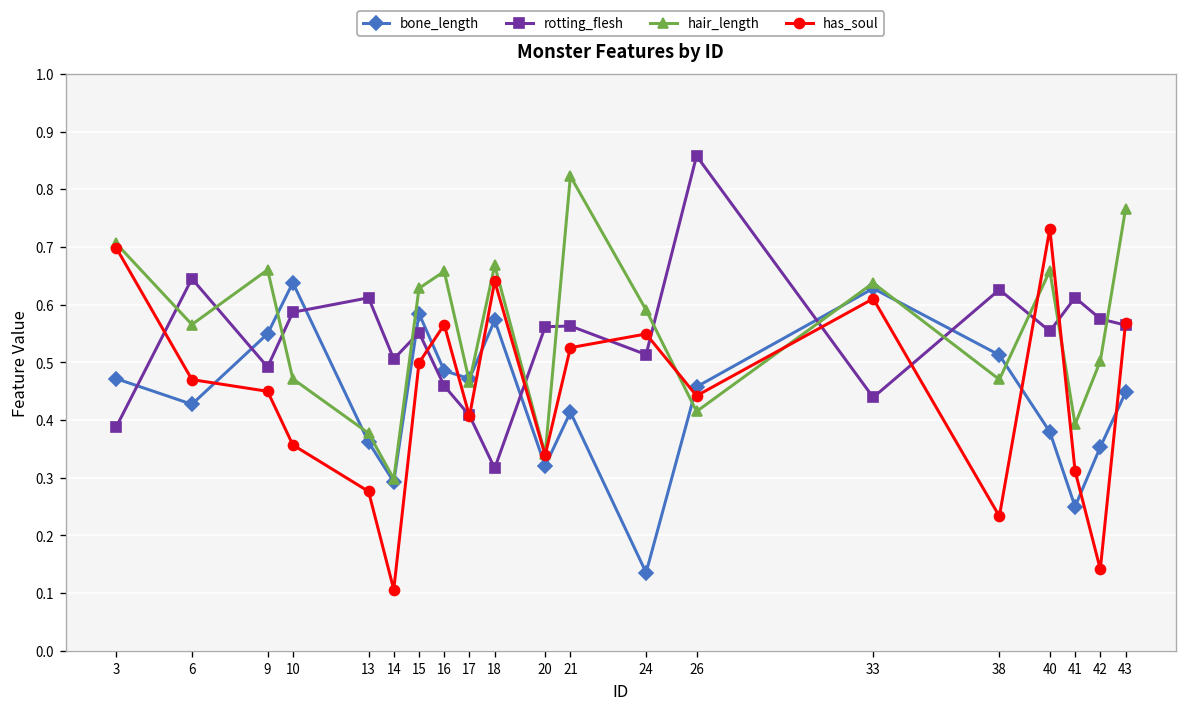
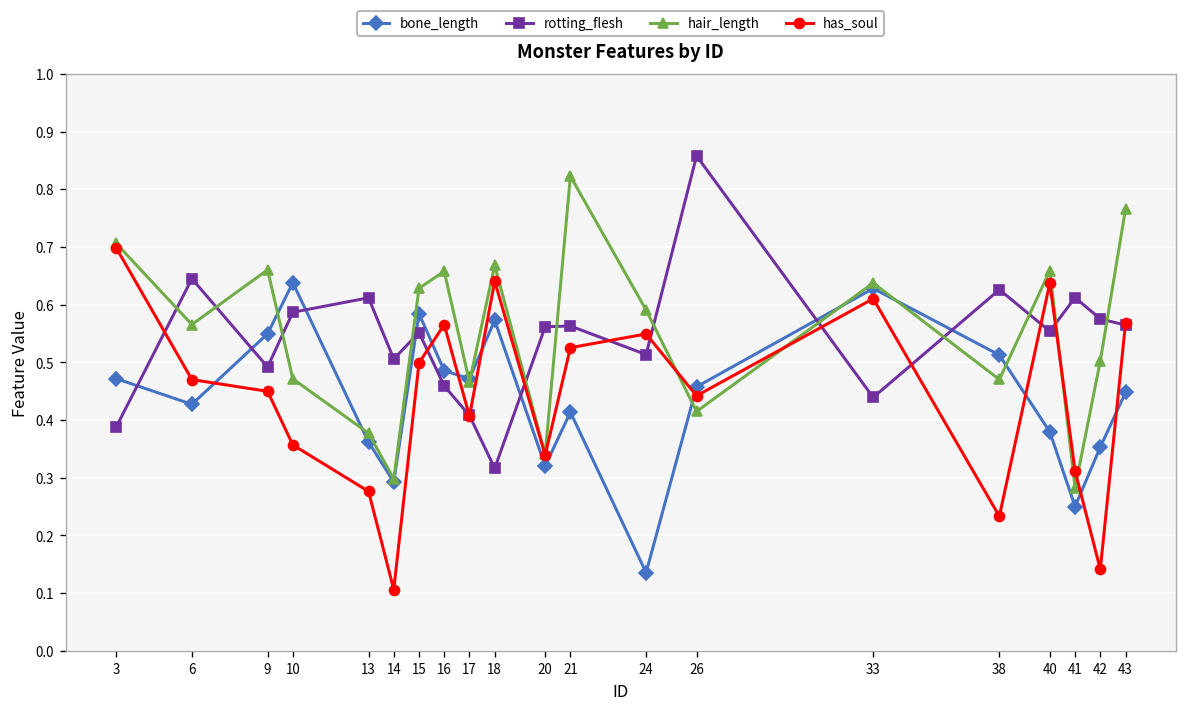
has_soul, 40: 0.73 -> 0.64
hair_length, 41: 0.39 -> 0.28
